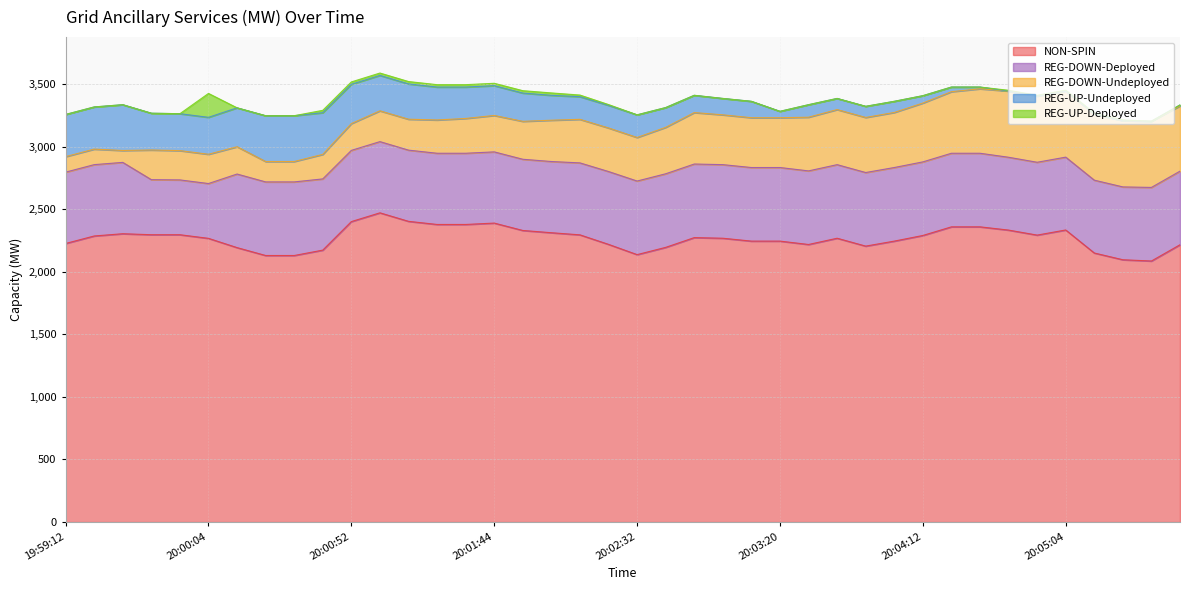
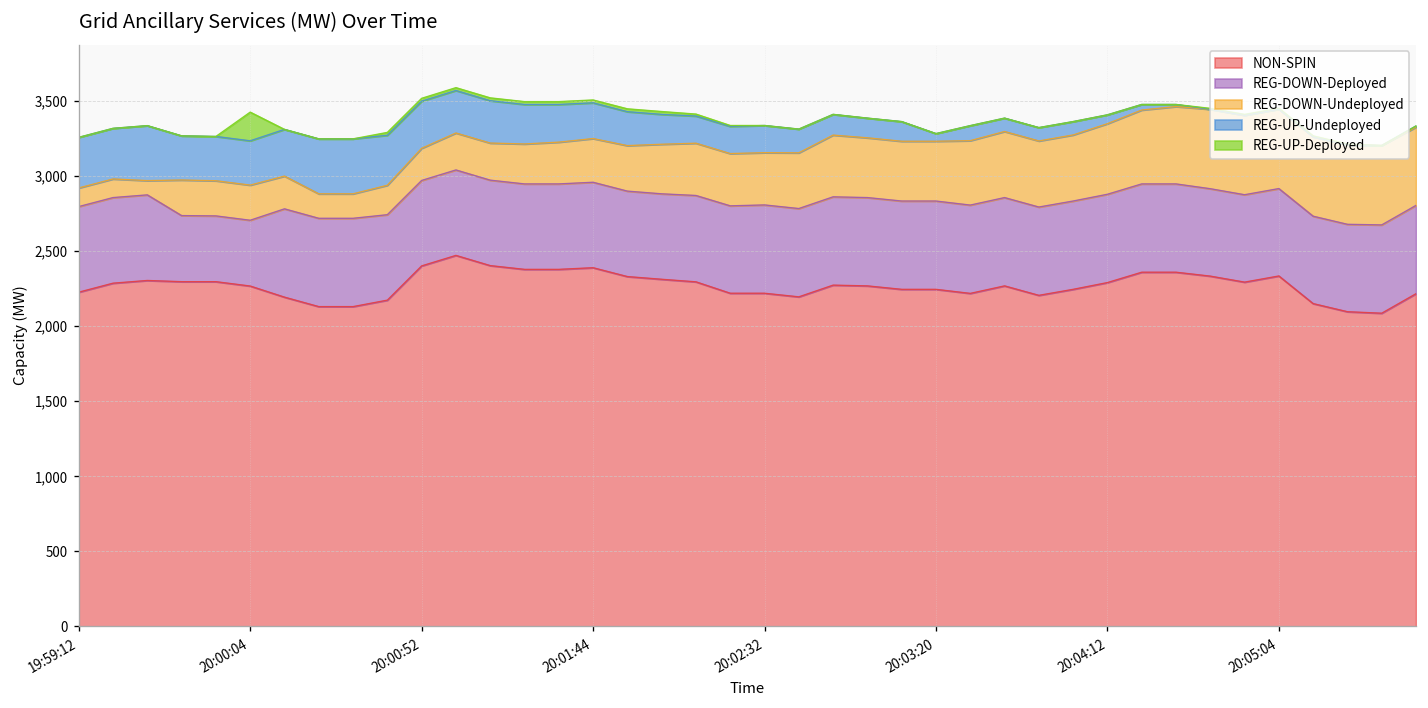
NON-SPIN, 20:02:32: 2,140 -> 2,220
